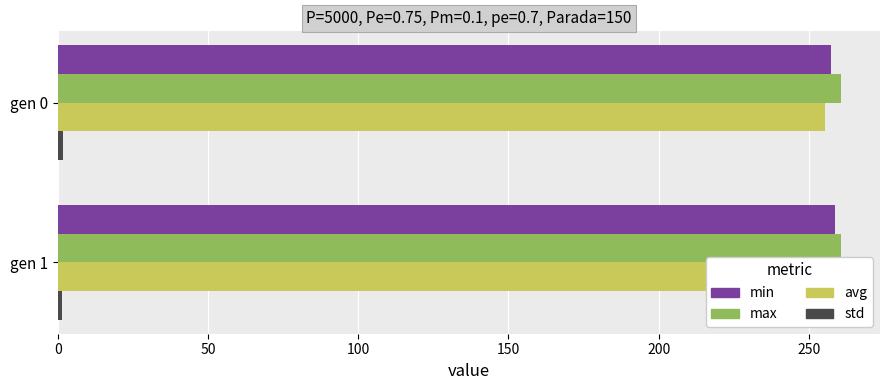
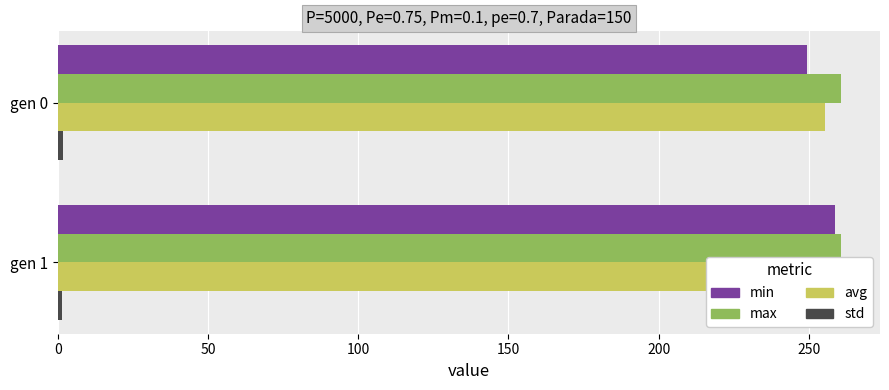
min, gen 0: 257 -> 249
